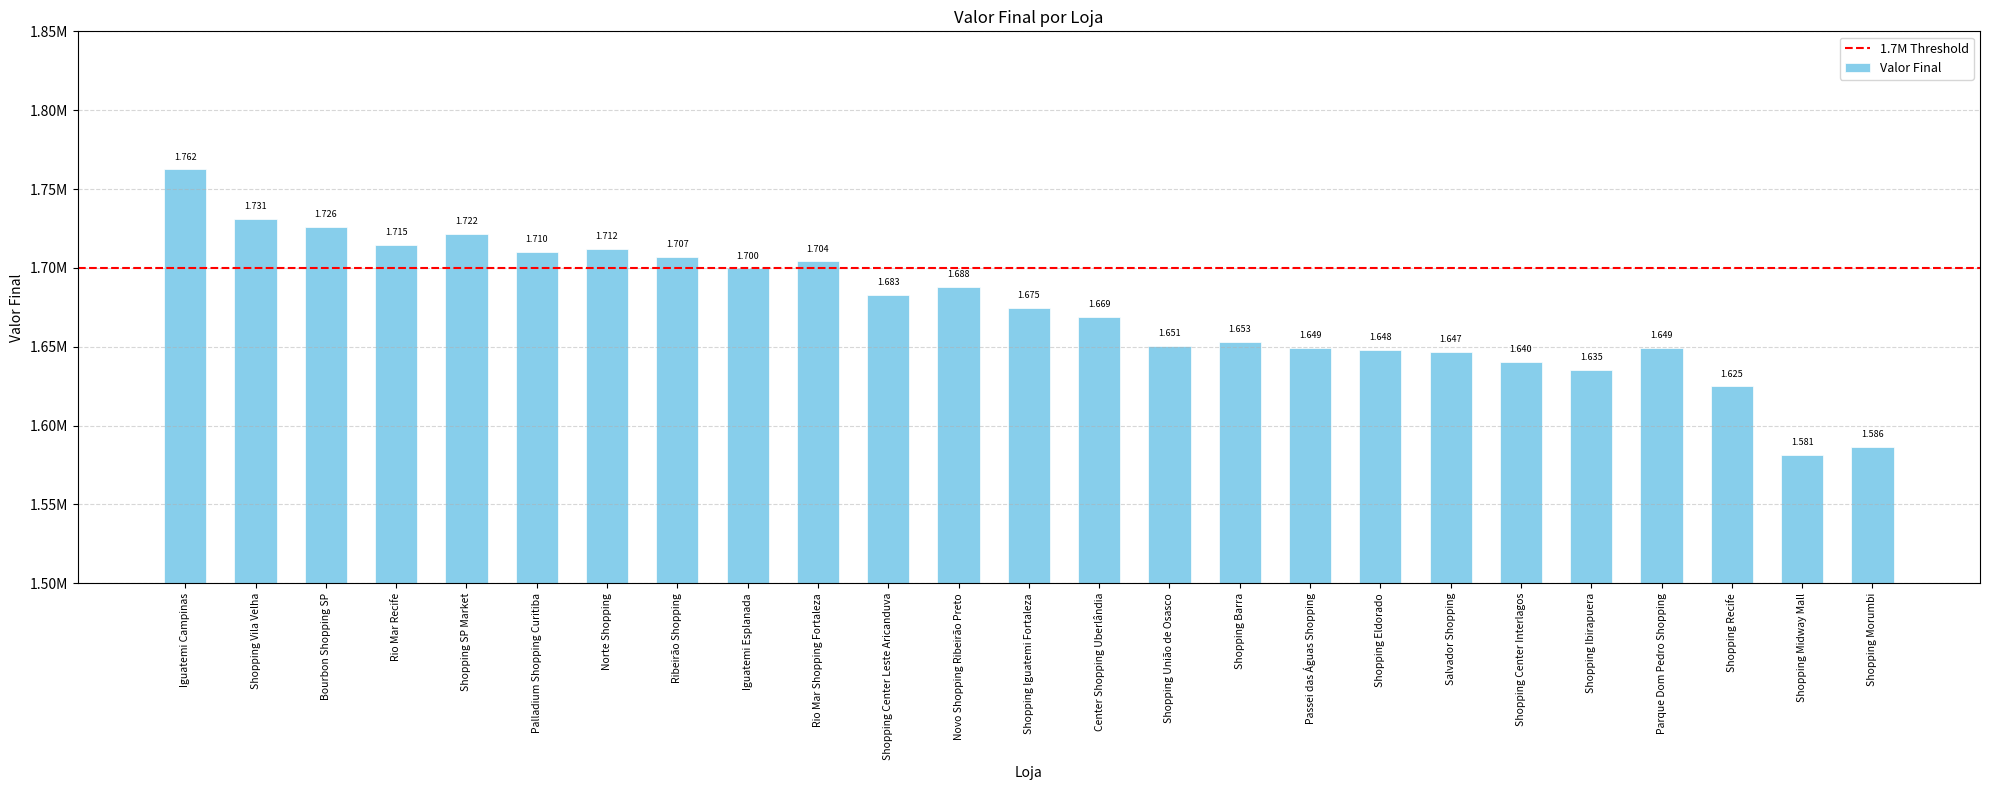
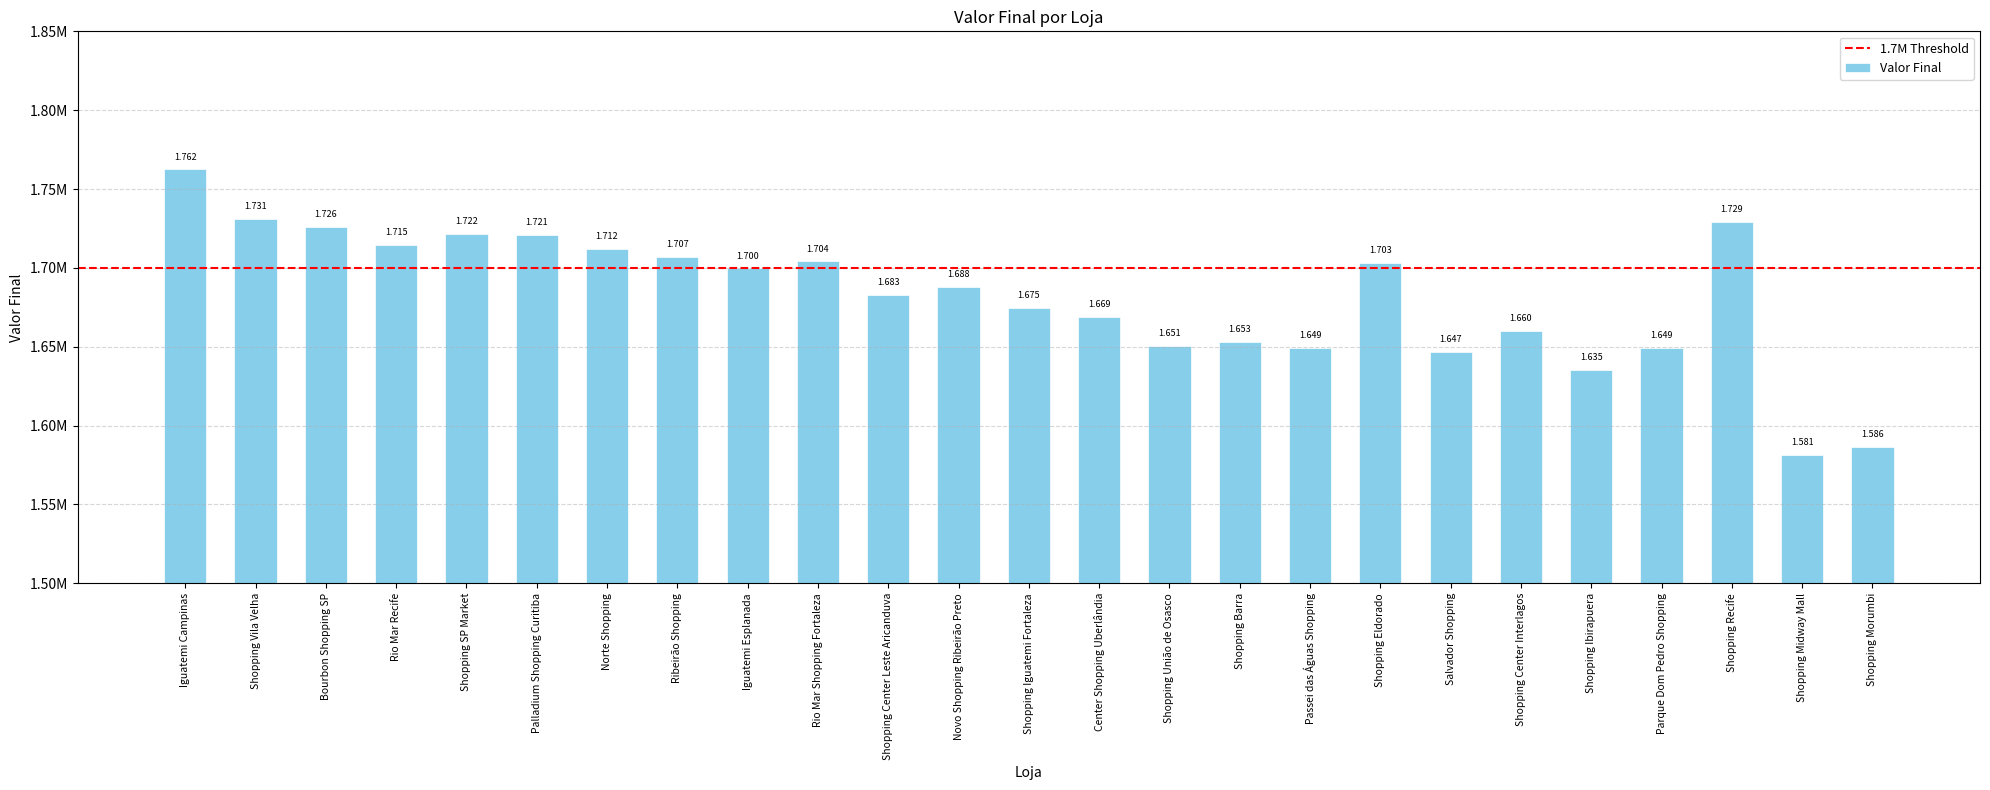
Palladium Shopping Curitiba: 1.710 -> 1.721
Shopping Eldorado: 1.648 -> 1.703
Shopping Center Interlagos: 1.640 -> 1.660
Shopping Recife: 1.625 -> 1.729
